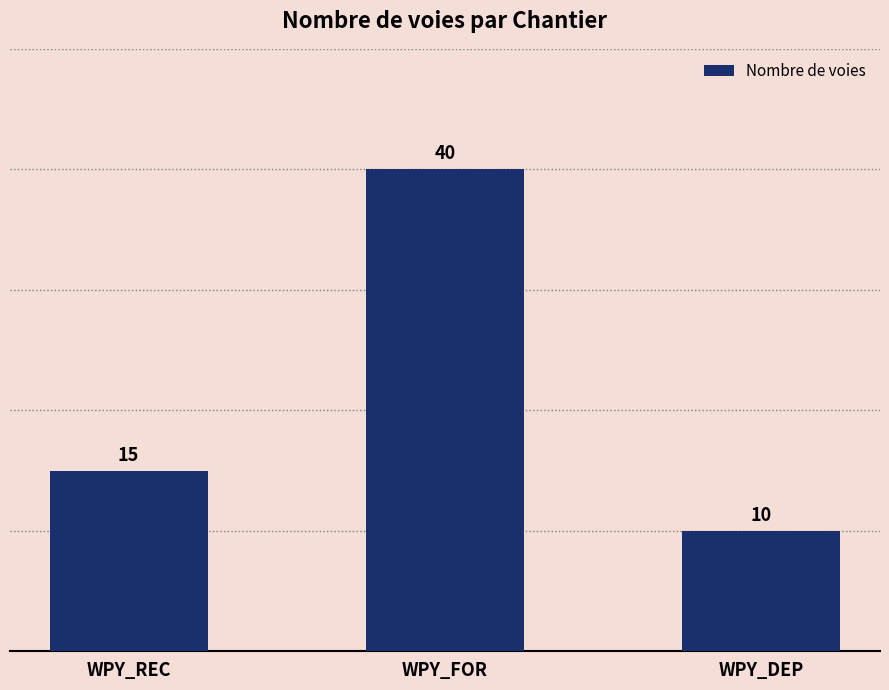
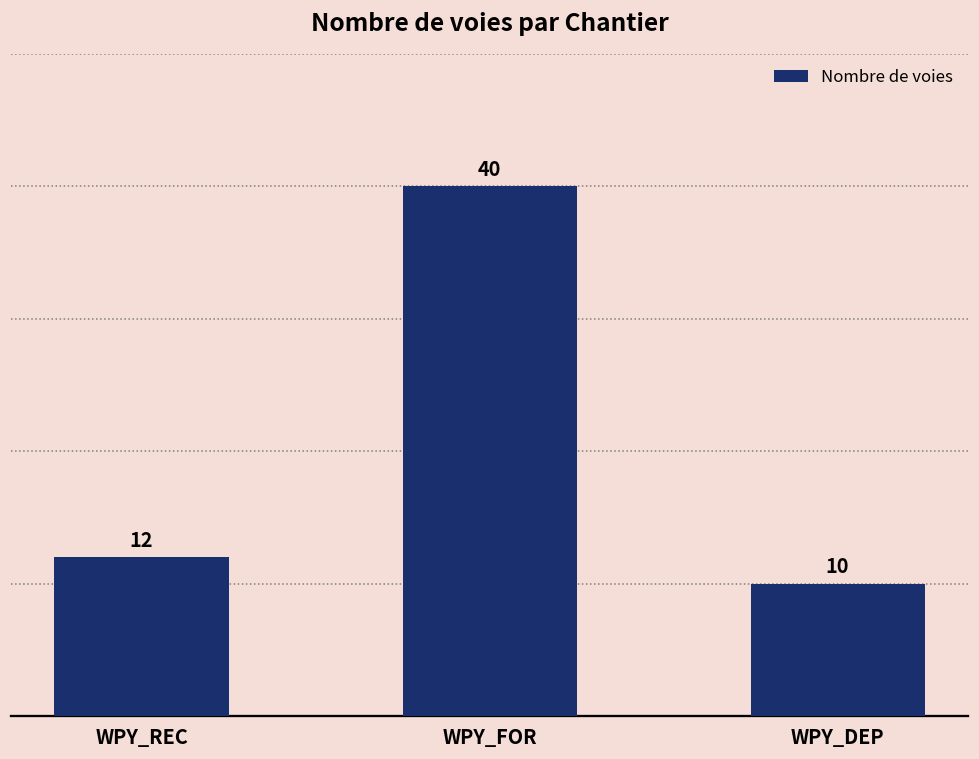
WPY_REC: 15 -> 12
